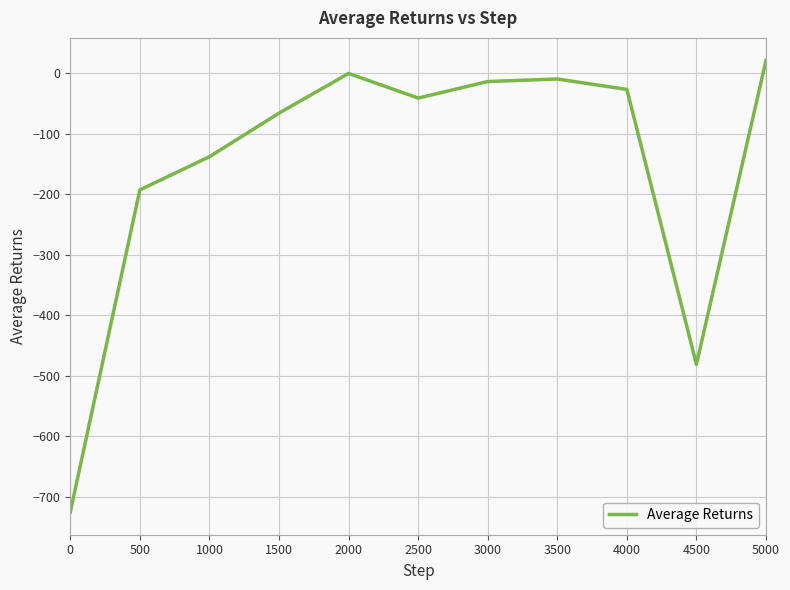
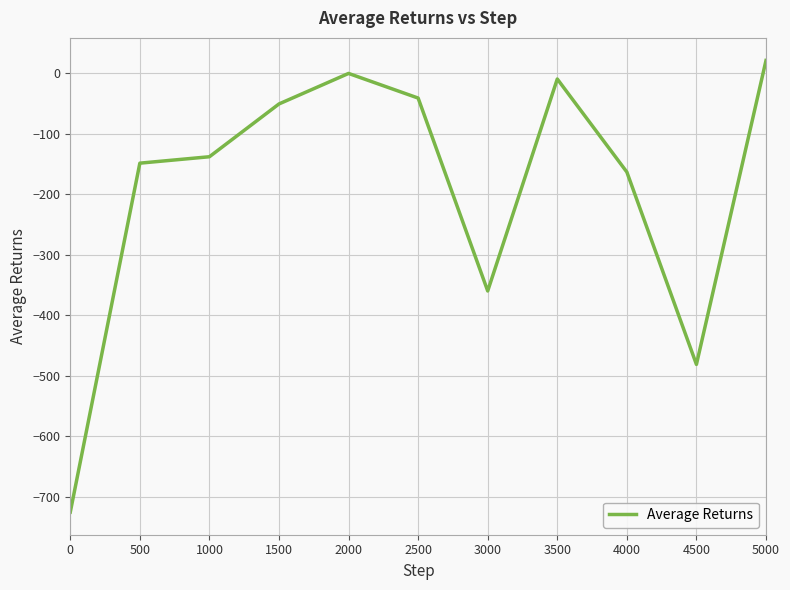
500: -190 -> -150
1500: -70 -> -50
3000: -10 -> -360
4000: -30 -> -160
